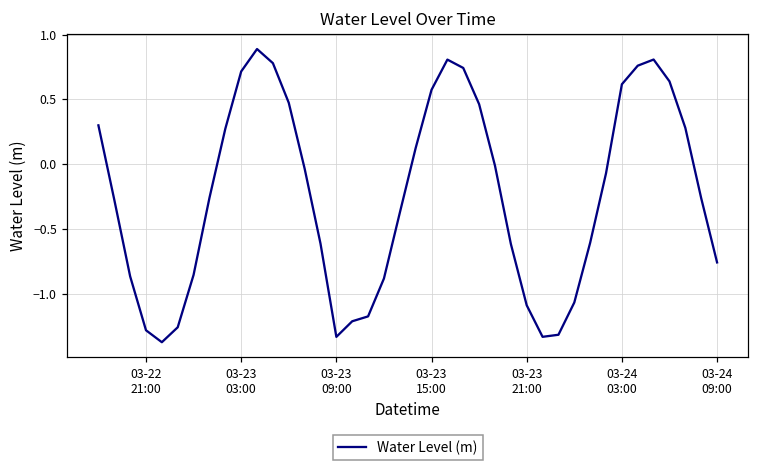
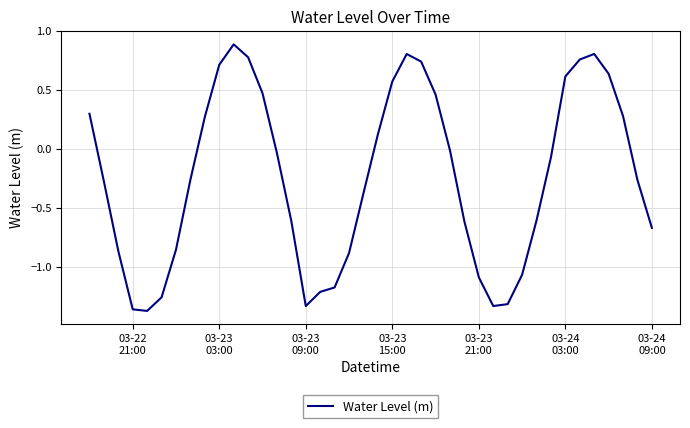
03-22 21:00: -1.28 -> -1.36
03-24 09:00: -0.76 -> -0.67
